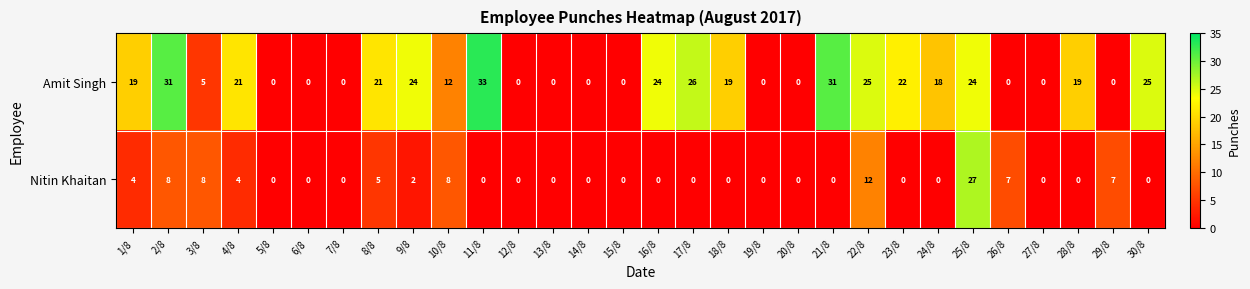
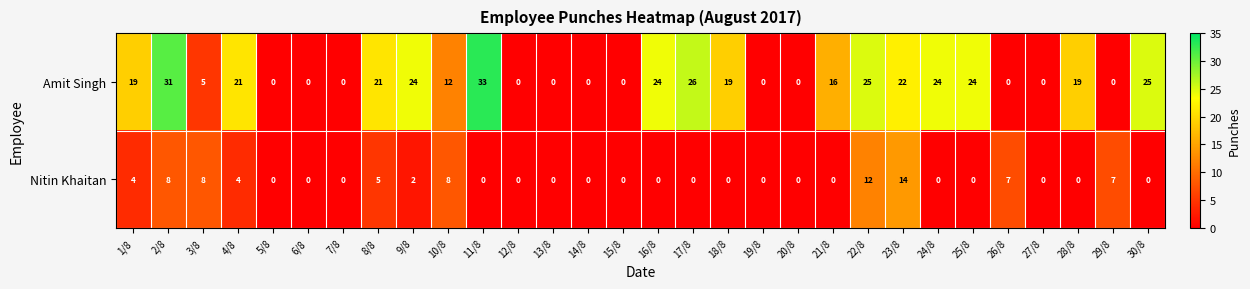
Amit Singh, 21/8: 31 -> 16
Amit Singh, 24/8: 18 -> 24
Nitin Khaitan, 23/8: 0 -> 14
Nitin Khaitan, 25/8: 27 -> 0
